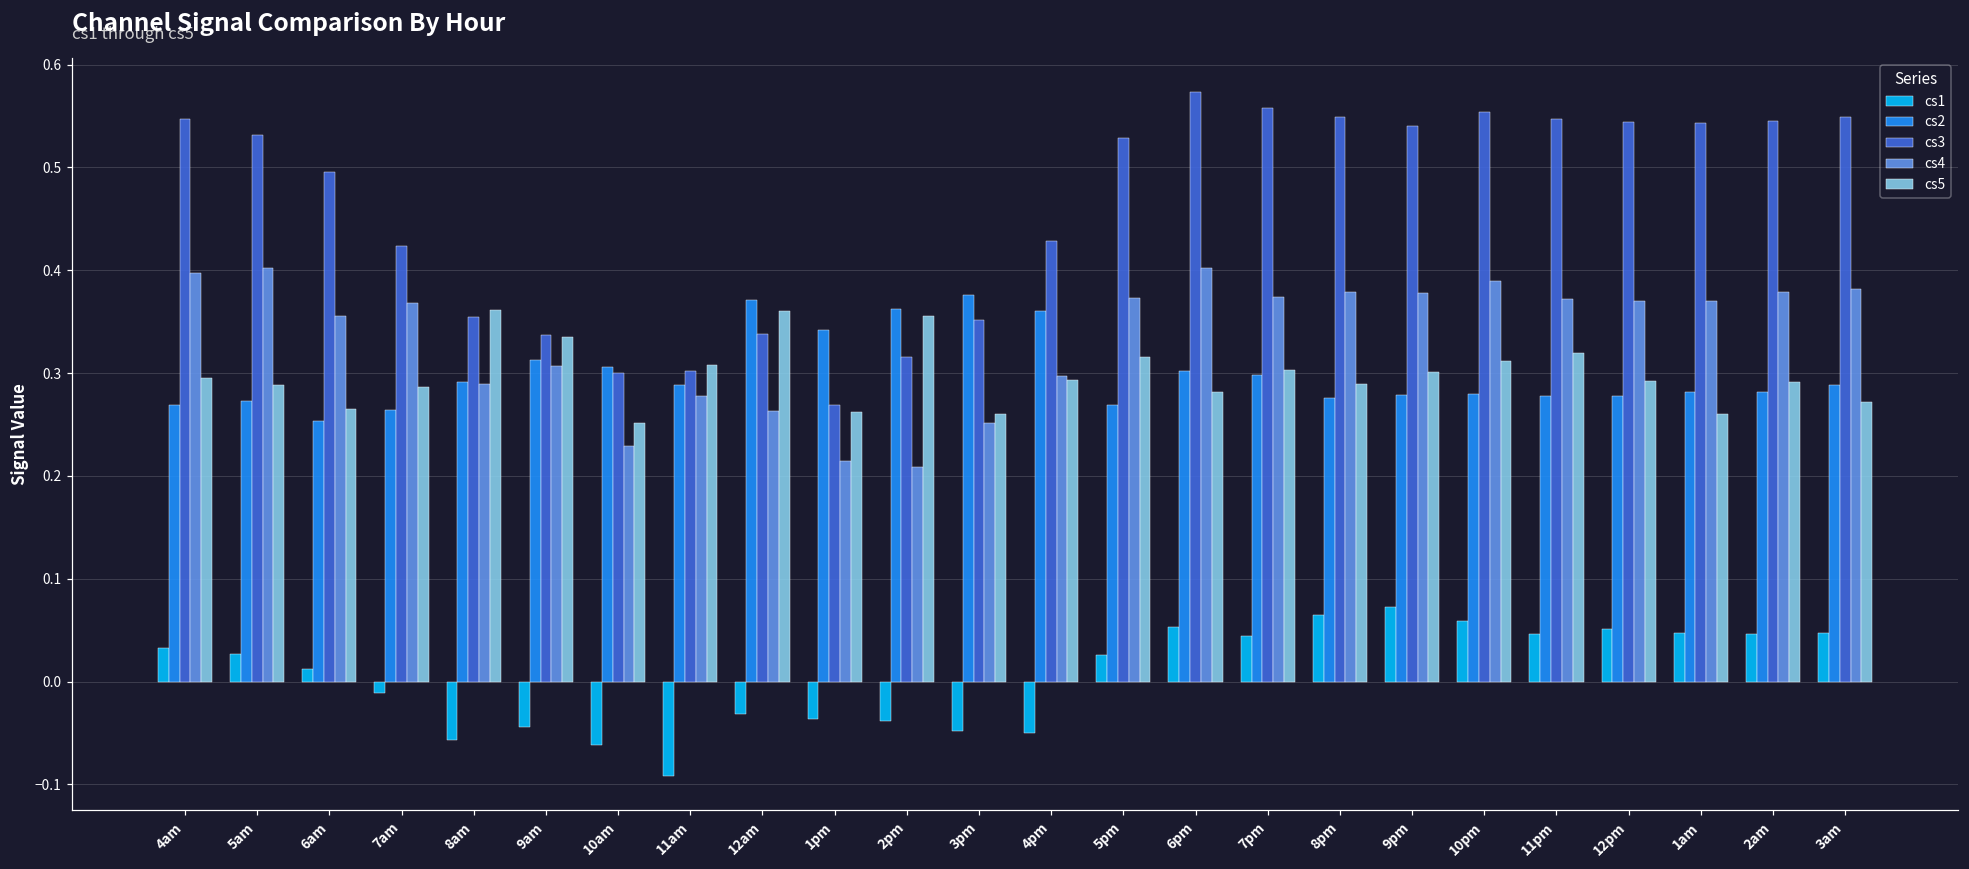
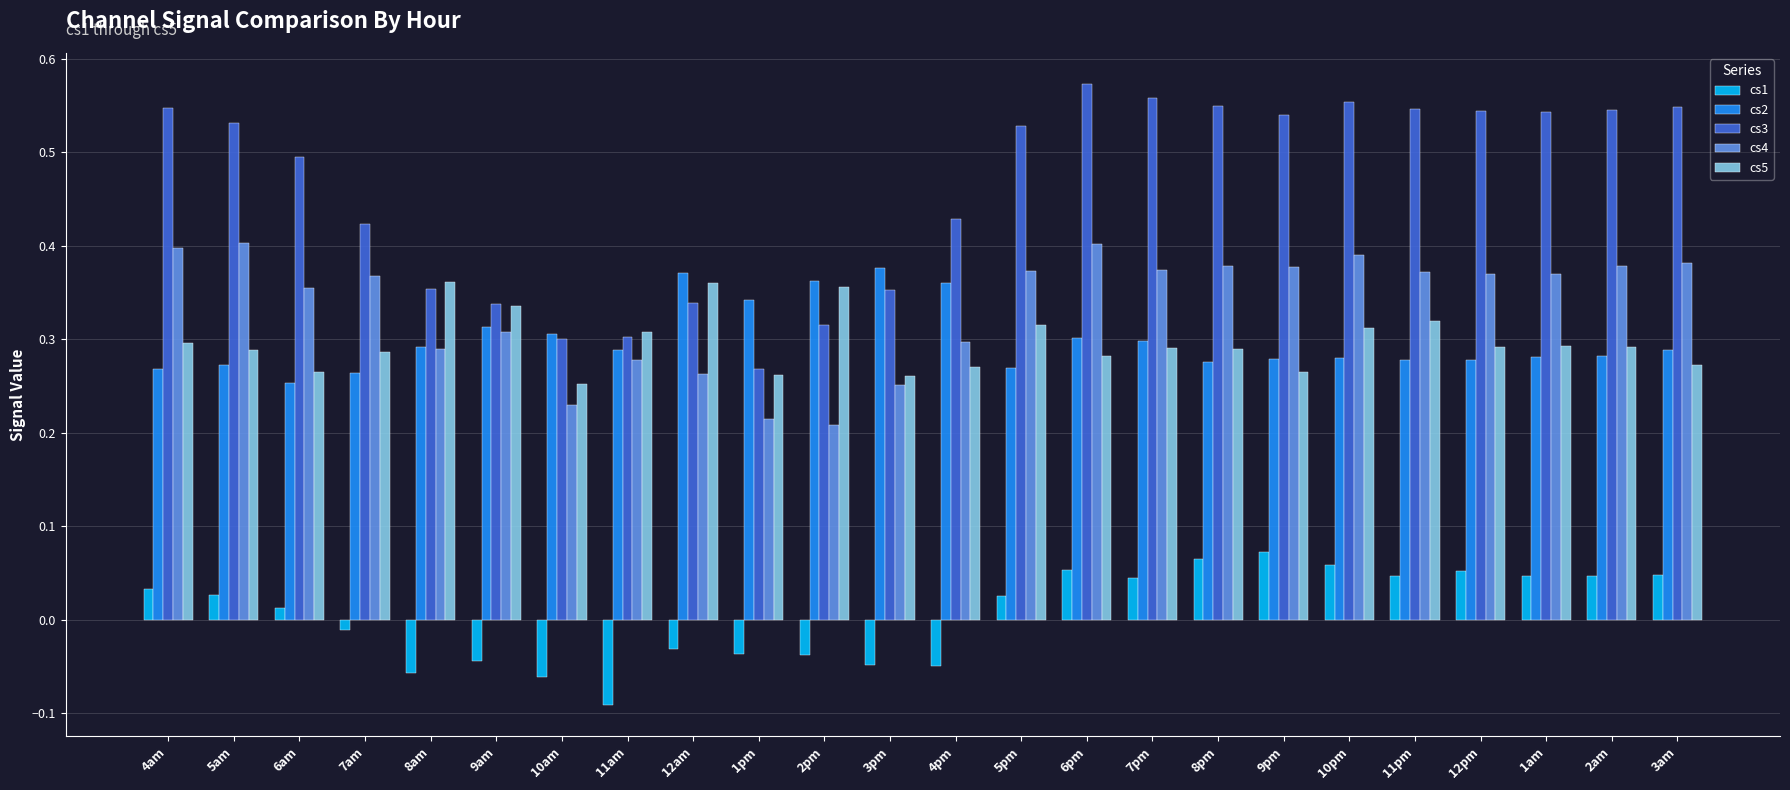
cs5, 4pm: 0.29 -> 0.27
cs5, 7pm: 0.30 -> 0.29
cs5, 9pm: 0.30 -> 0.27
cs5, 1am: 0.26 -> 0.29
